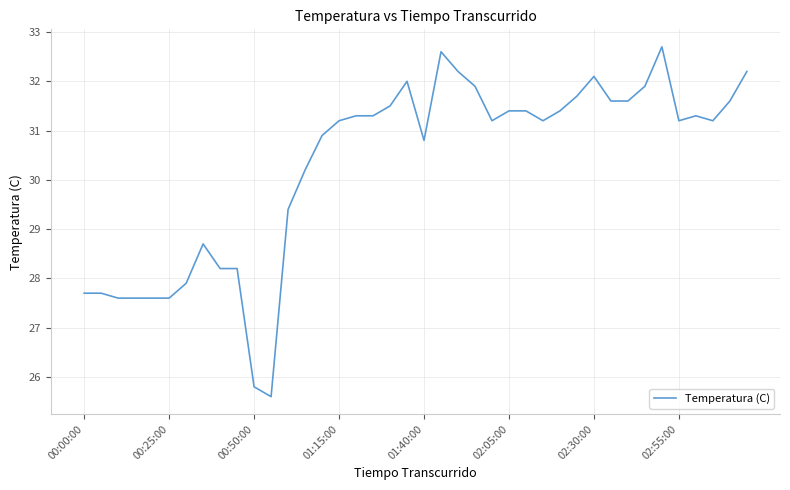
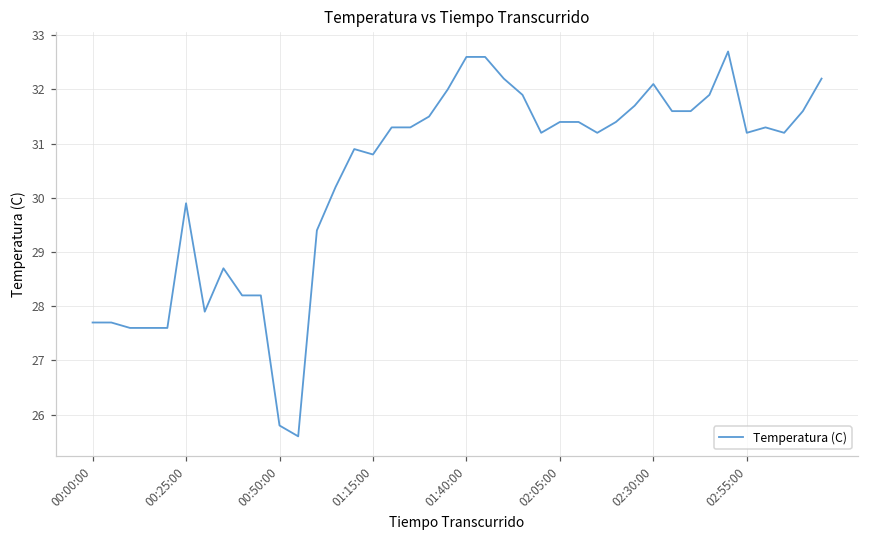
00:25:00: 27.6 -> 29.9
01:15:00: 31.2 -> 30.8
01:40:00: 30.8 -> 32.6
